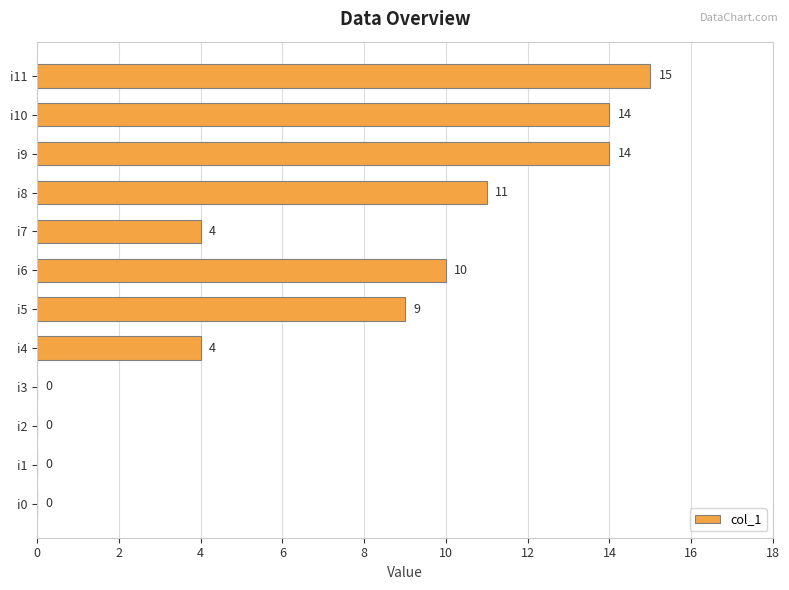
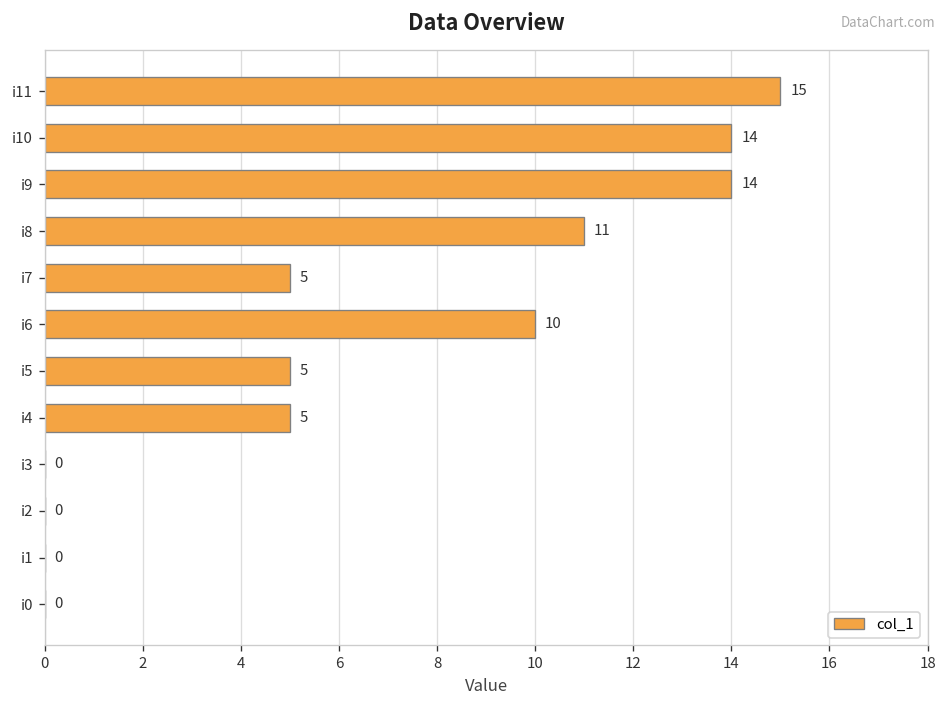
i7: 4 -> 5
i5: 9 -> 5
i4: 4 -> 5
